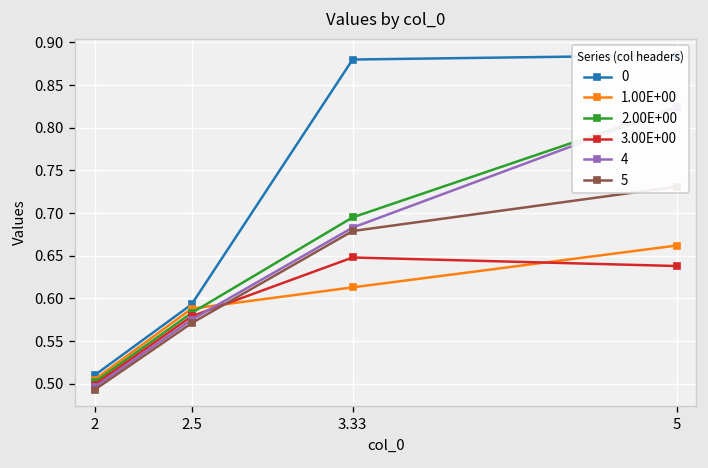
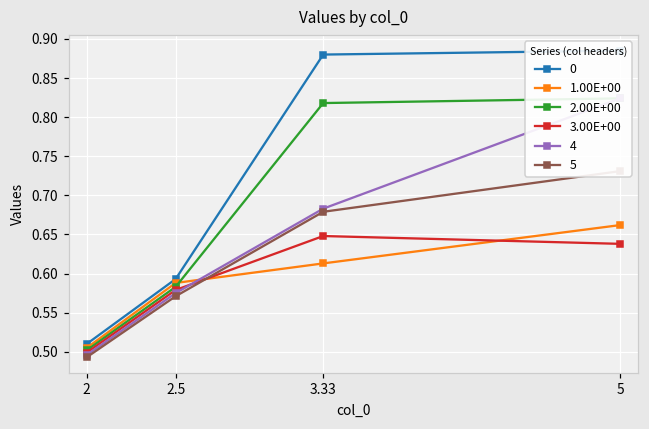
2.00E+00, 3.33: 0.70 -> 0.82
